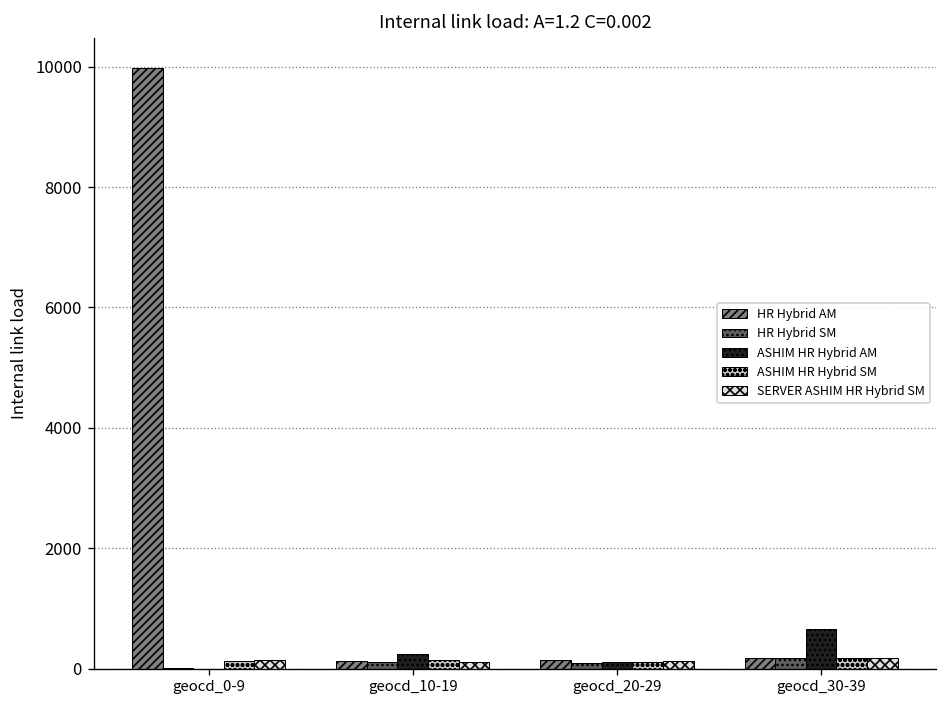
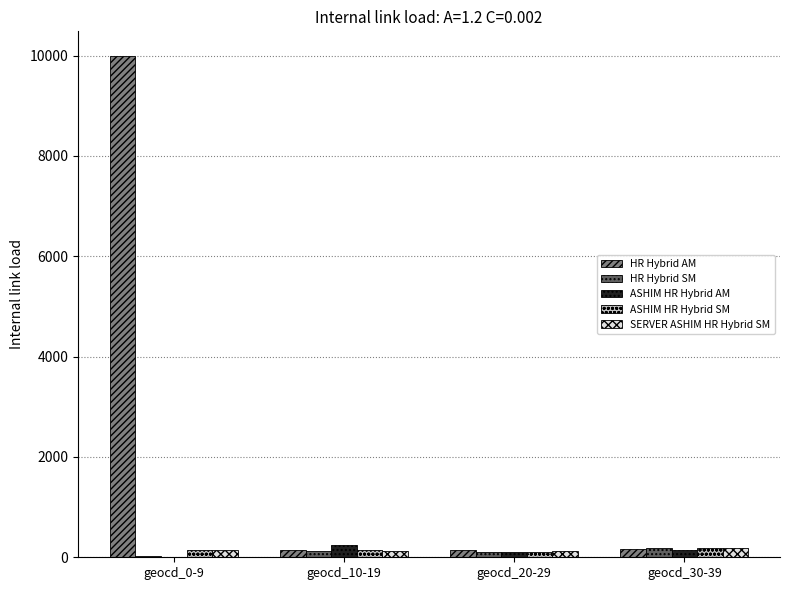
ASHIM HR Hybrid AM, geocd_30-39: 700 -> 100
